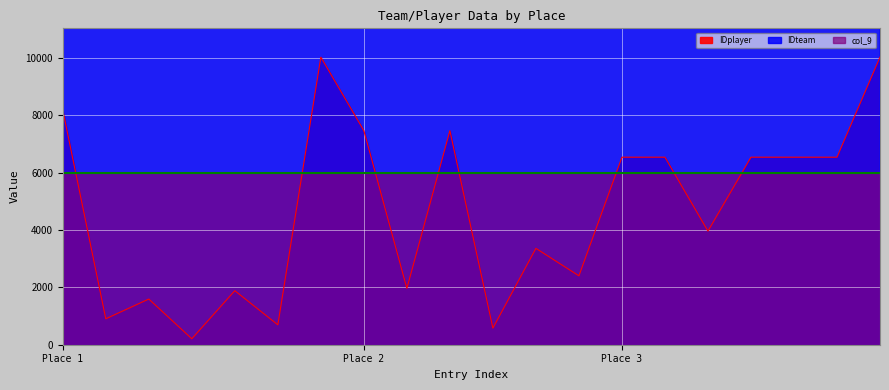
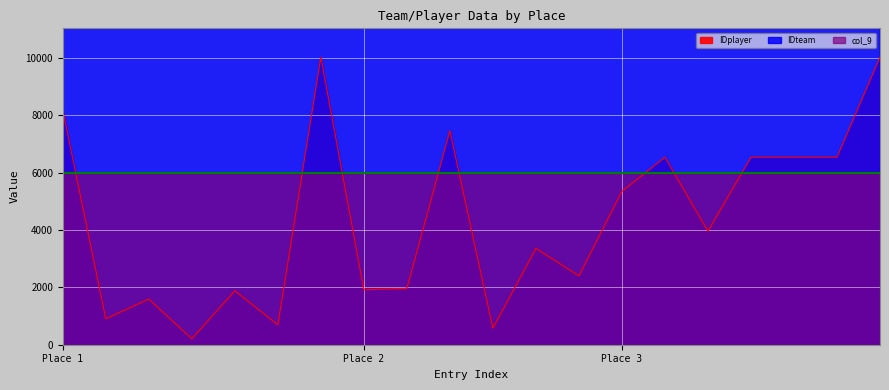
IDplayer, Place 2: 7500 -> 1900
IDplayer, Place 3: 6500 -> 5300
